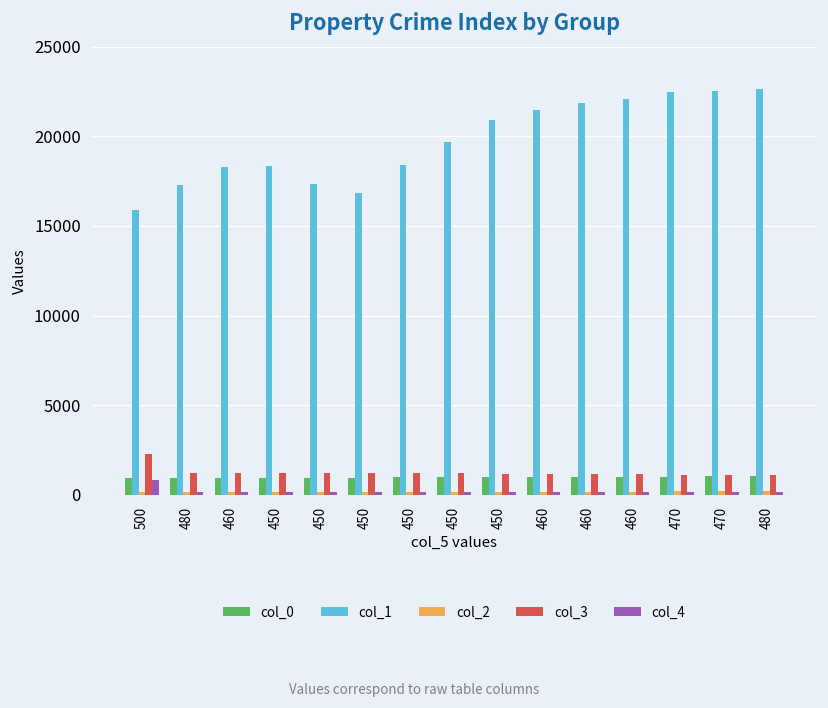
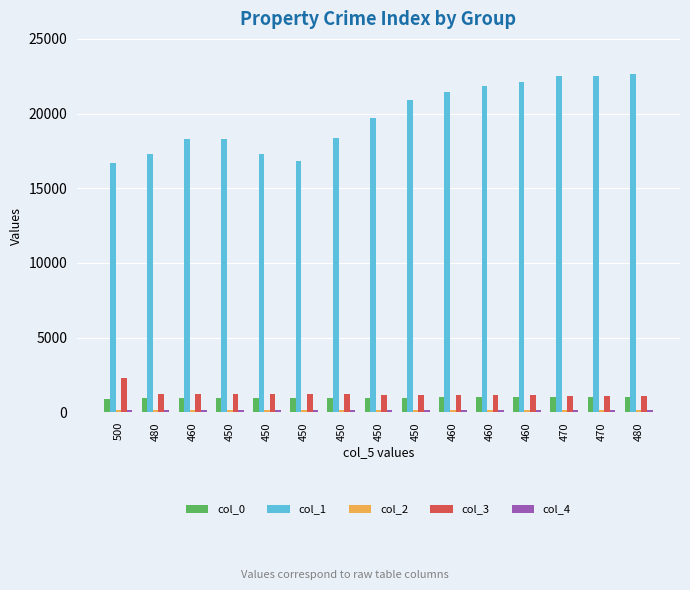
col_1, 500: 15900 -> 16700
col_4, 500: 900 -> 100
